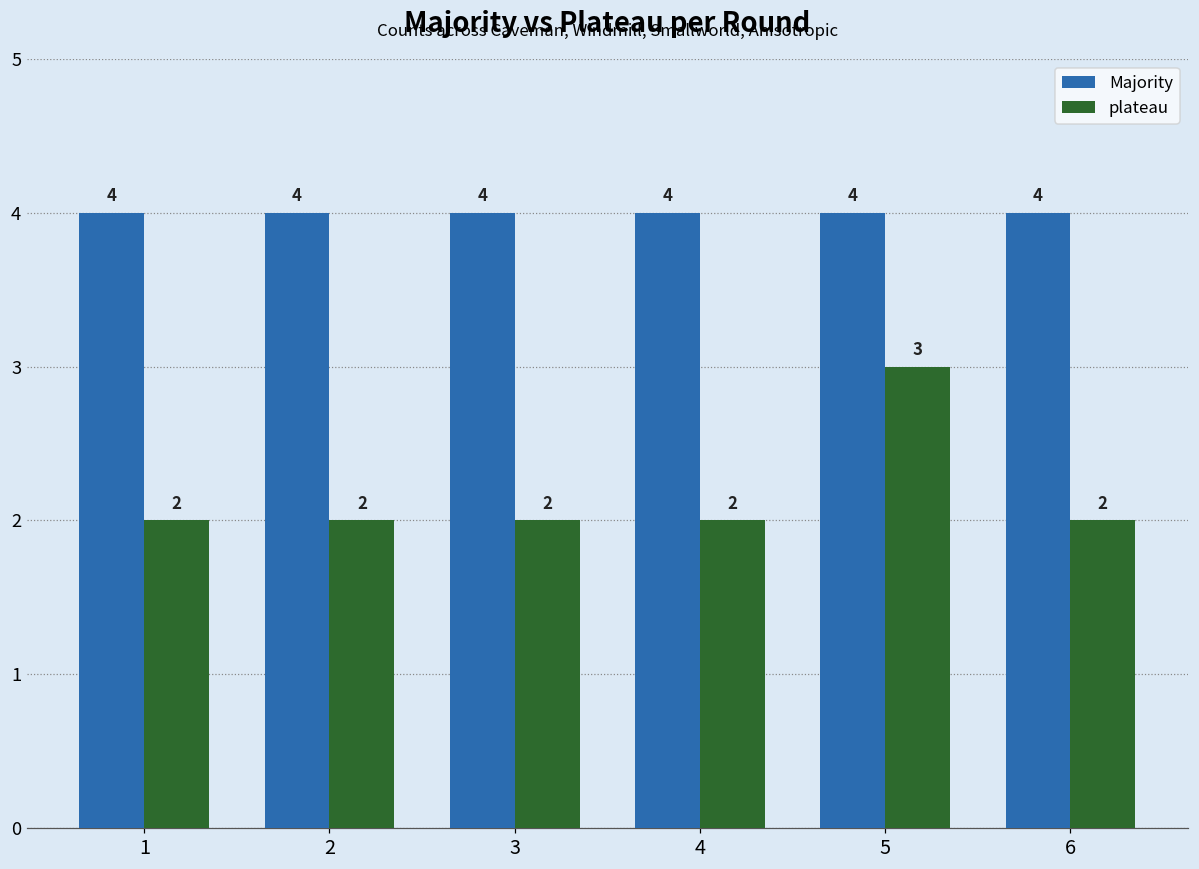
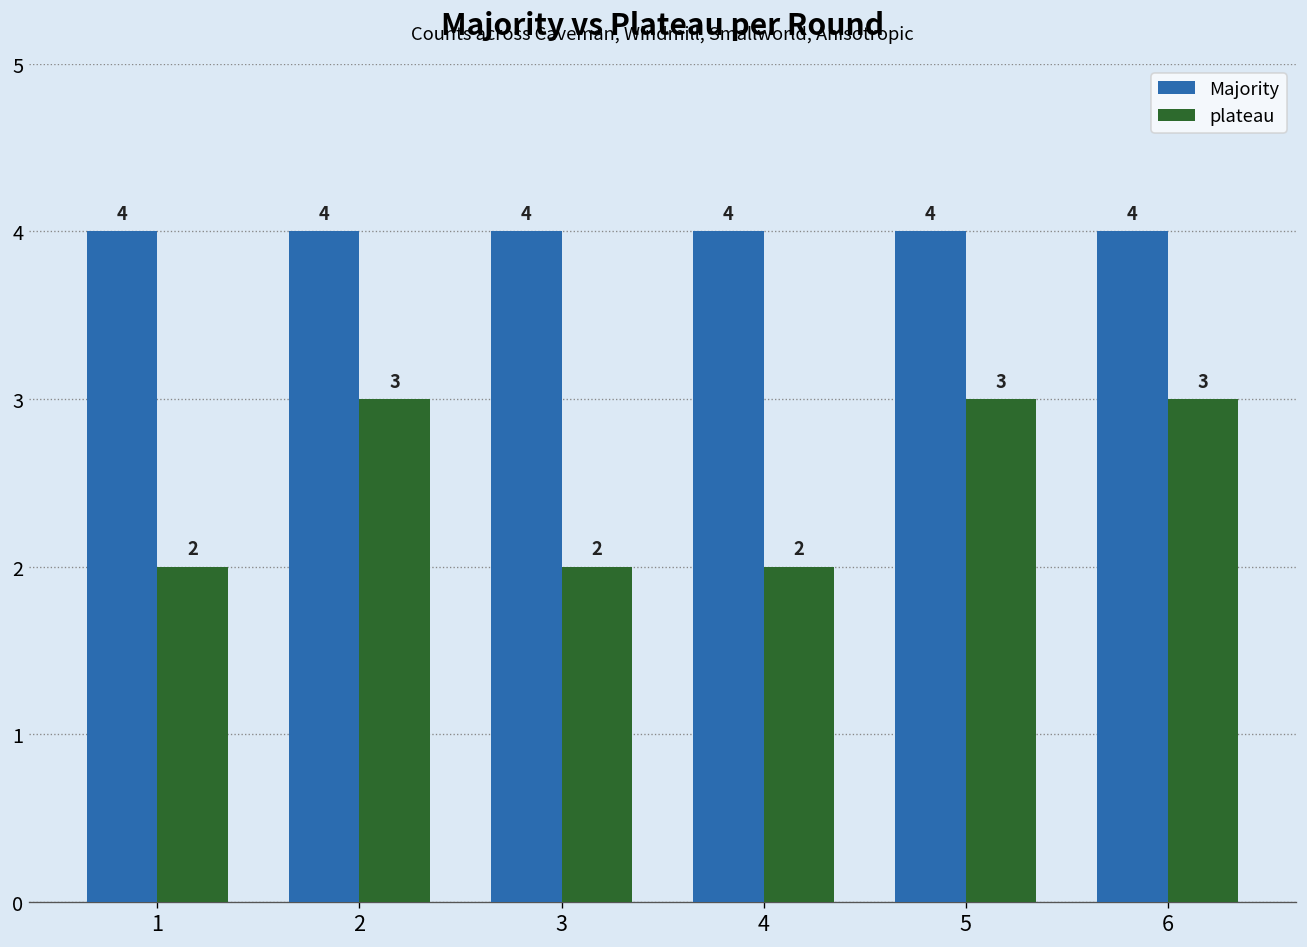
plateau, 2: 2 -> 3
plateau, 6: 2 -> 3
